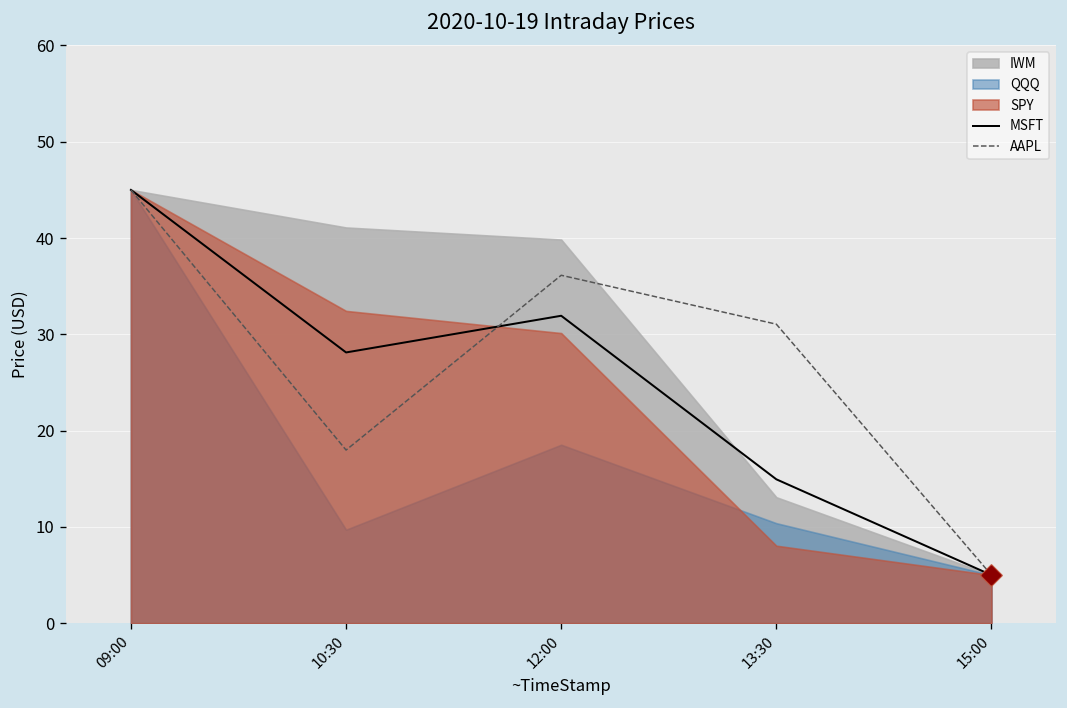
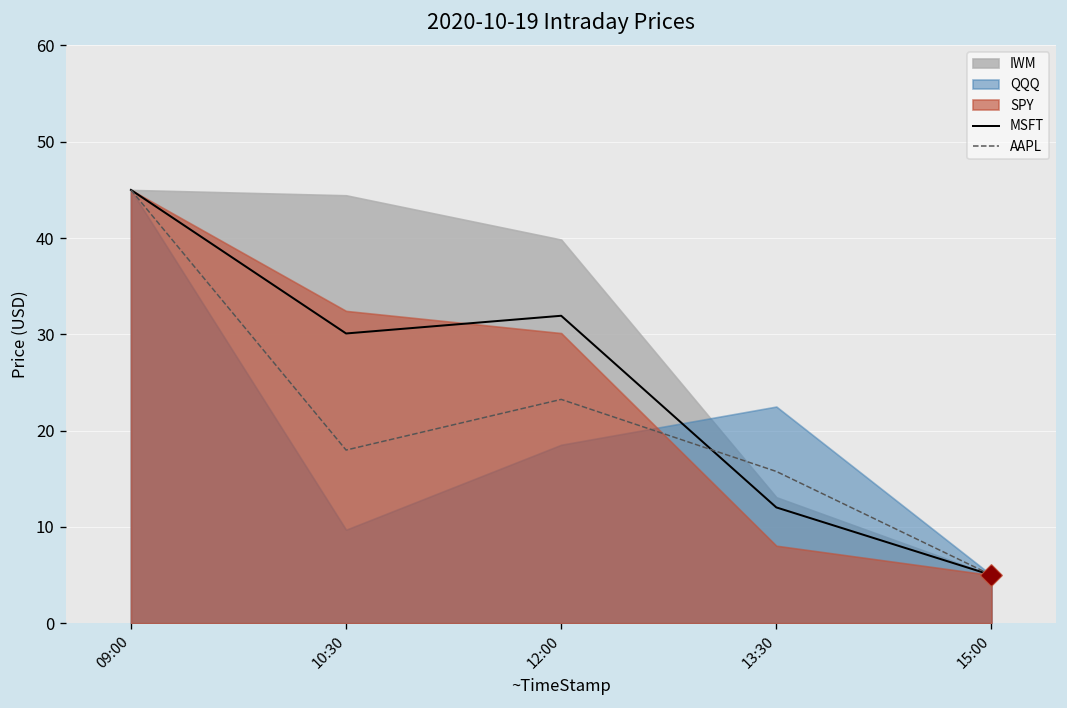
MSFT, 10:30: 28 -> 30
IWM, 10:30: 41 -> 44
AAPL, 12:00: 36 -> 23
MSFT, 13:30: 15 -> 12
AAPL, 13:30: 31 -> 16
QQQ, 13:30: 10 -> 23
